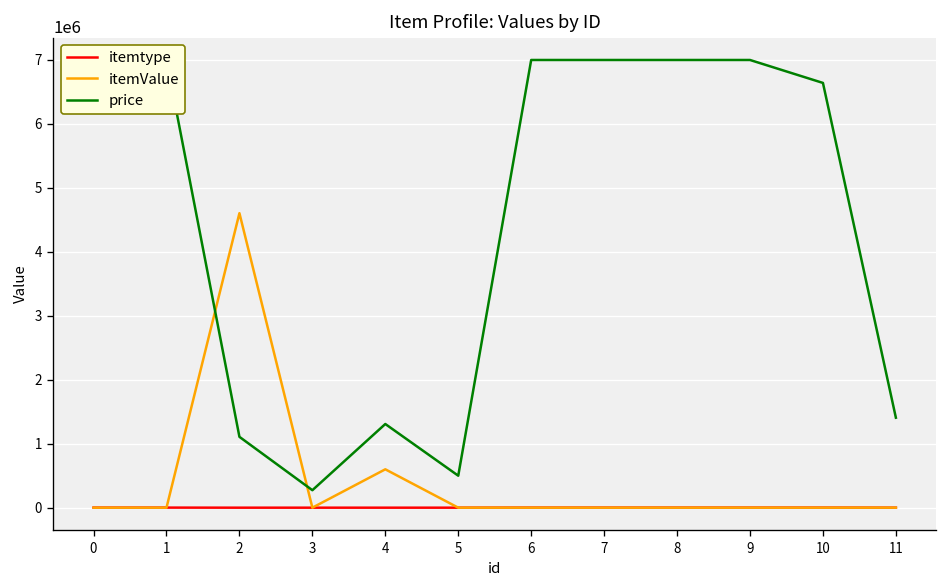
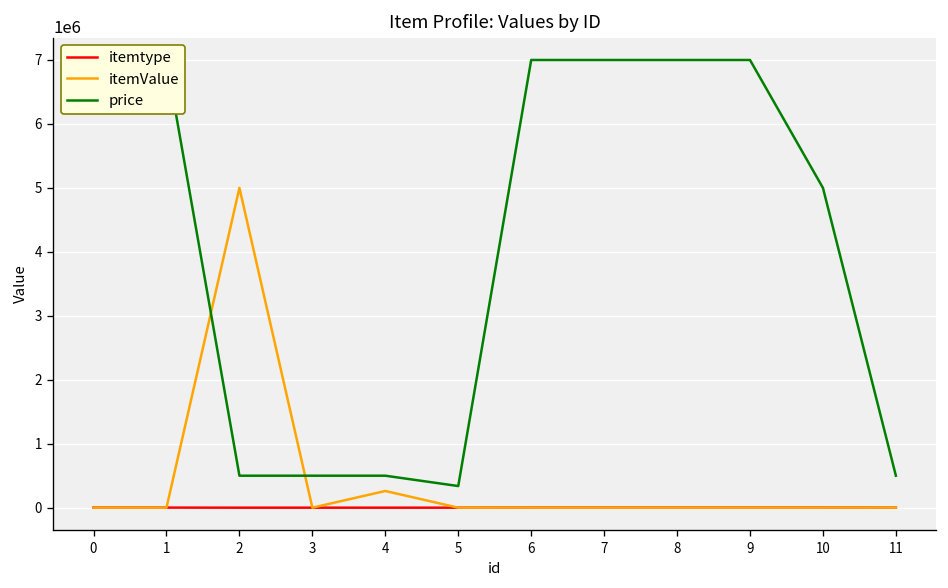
itemValue, 2: 4600000 -> 5000000
price, 2: 1100000 -> 500000
price, 3: 300000 -> 500000
itemValue, 4: 600000 -> 300000
price, 4: 1300000 -> 500000
price, 5: 500000 -> 300000
price, 10: 6600000 -> 5000000
price, 11: 1400000 -> 500000
